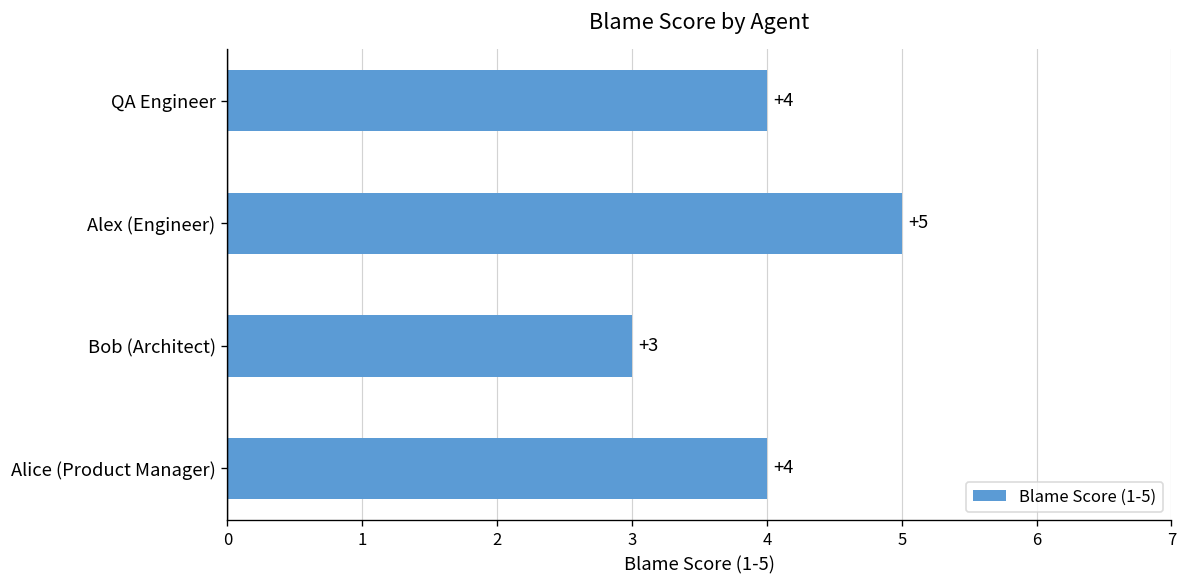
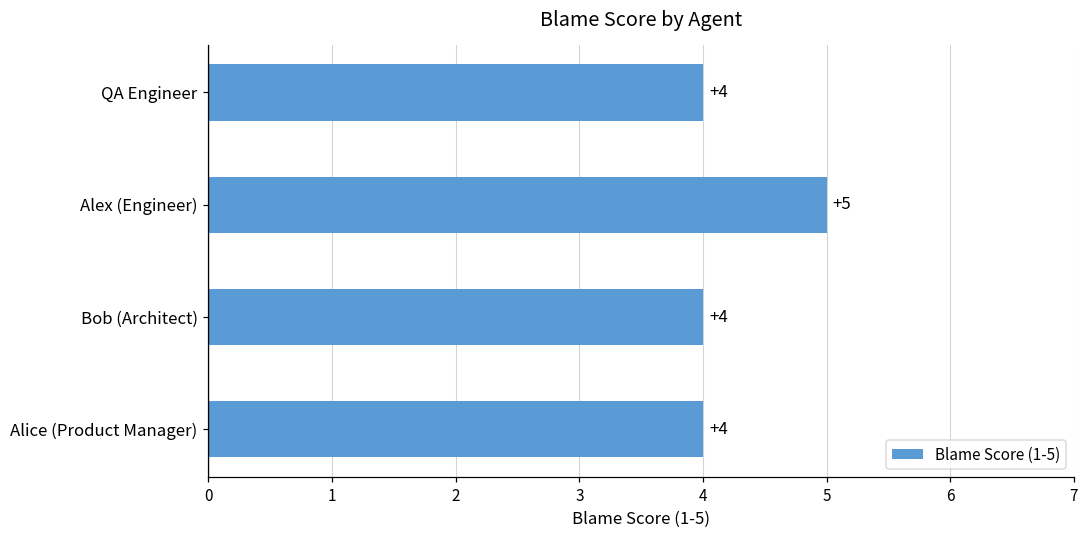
Bob (Architect): +3 -> +4
